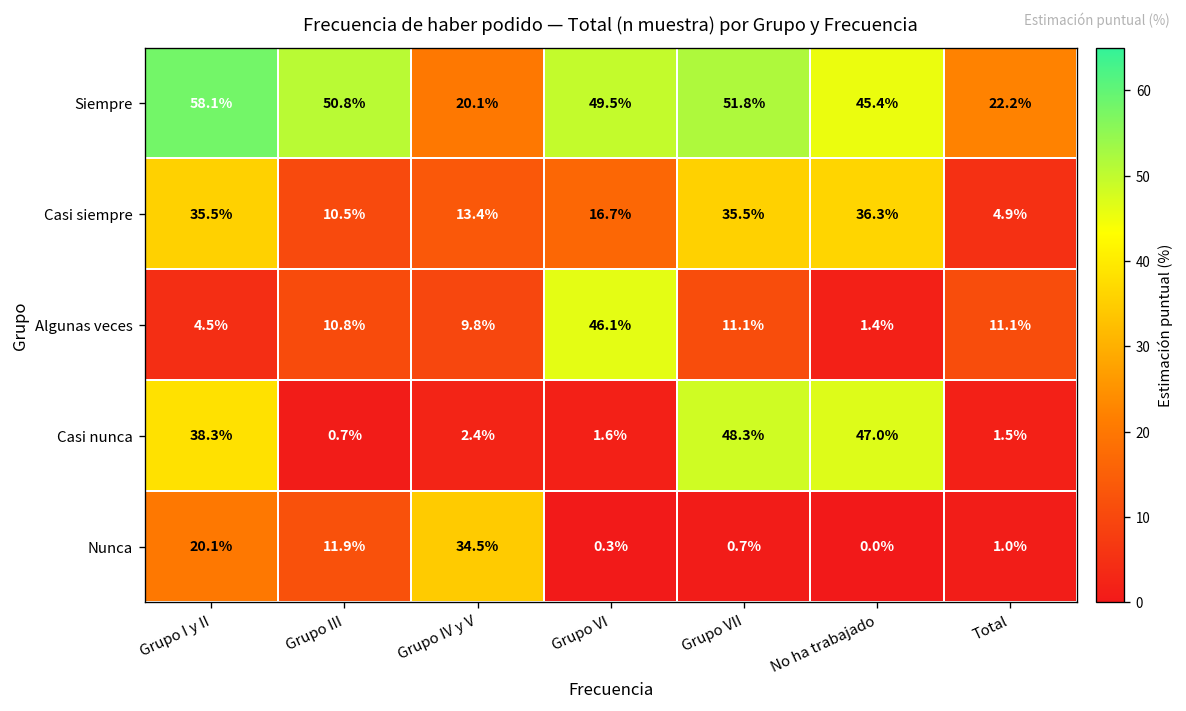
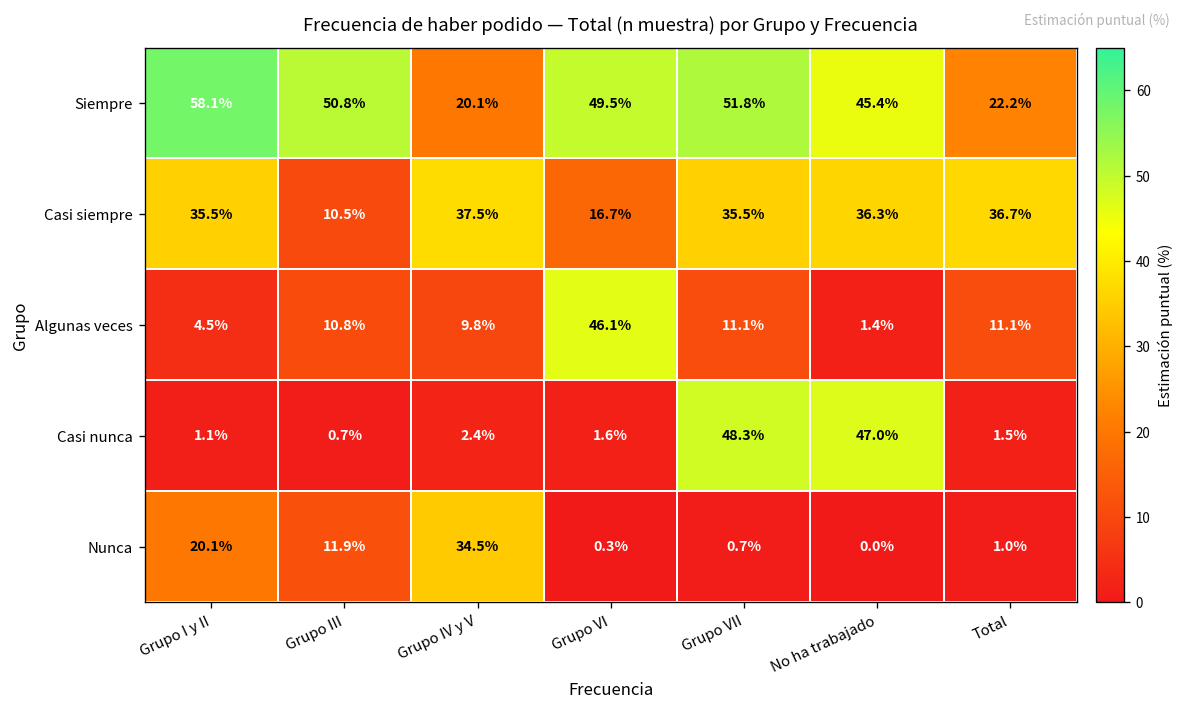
Casi siempre, Grupo IV y V: 13.4% -> 37.5%
Casi siempre, Total: 4.9% -> 36.7%
Casi nunca, Grupo I y II: 38.3% -> 1.1%
